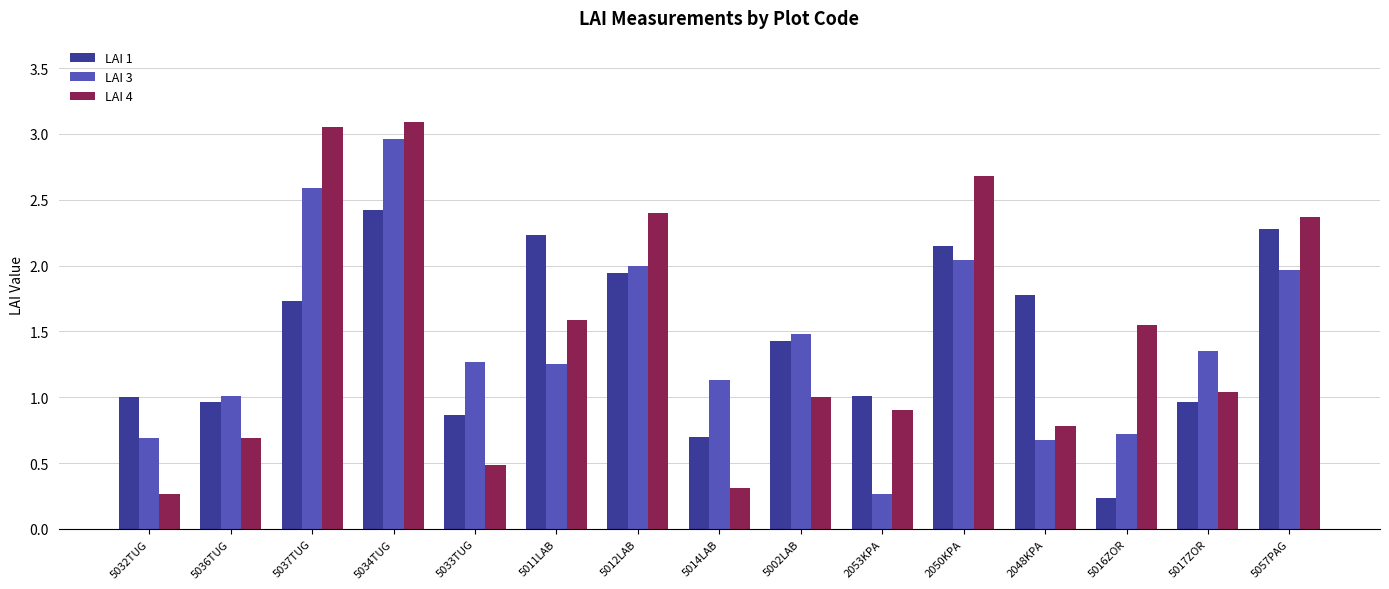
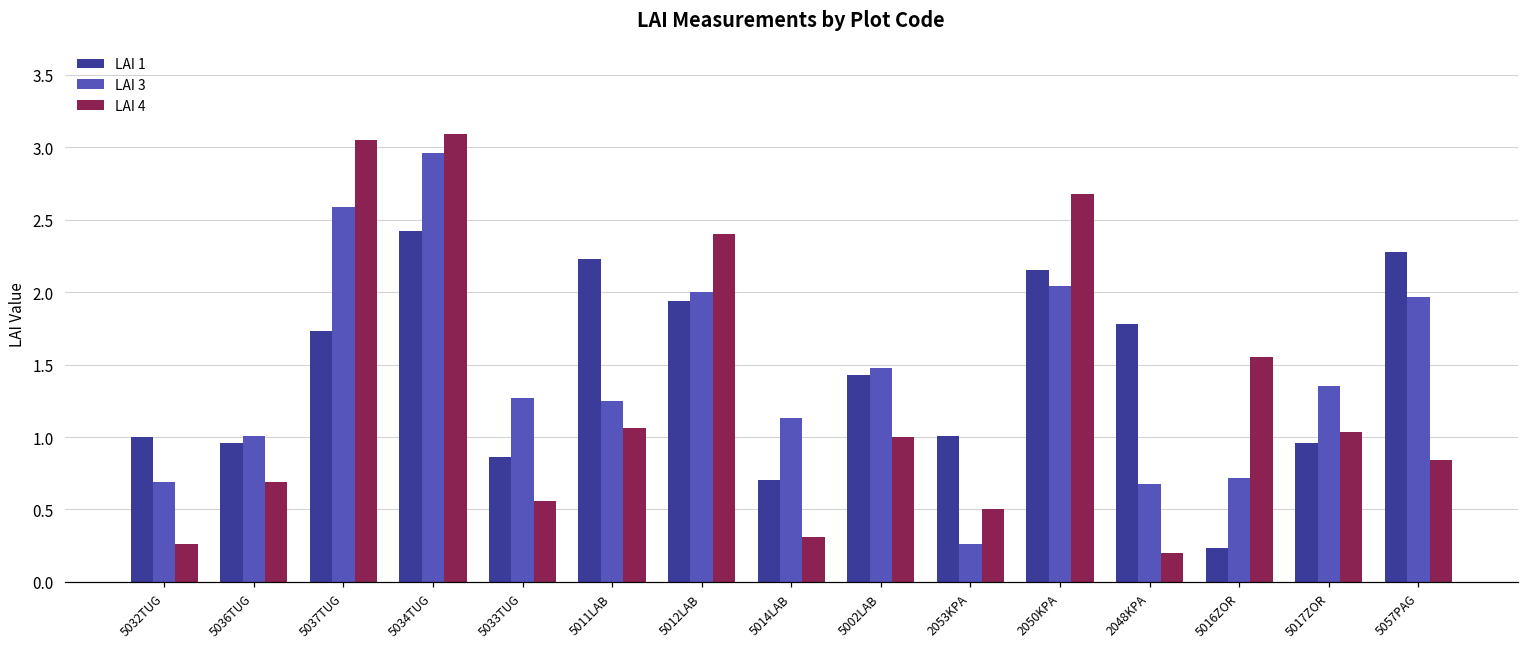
LAI 4, 5033TUG: 0.49 -> 0.56
LAI 4, 5011LAB: 1.59 -> 1.06
LAI 4, 2053KPA: 0.9 -> 0.5
LAI 4, 2048KPA: 0.78 -> 0.20
LAI 4, 5057PAG: 2.37 -> 0.84
